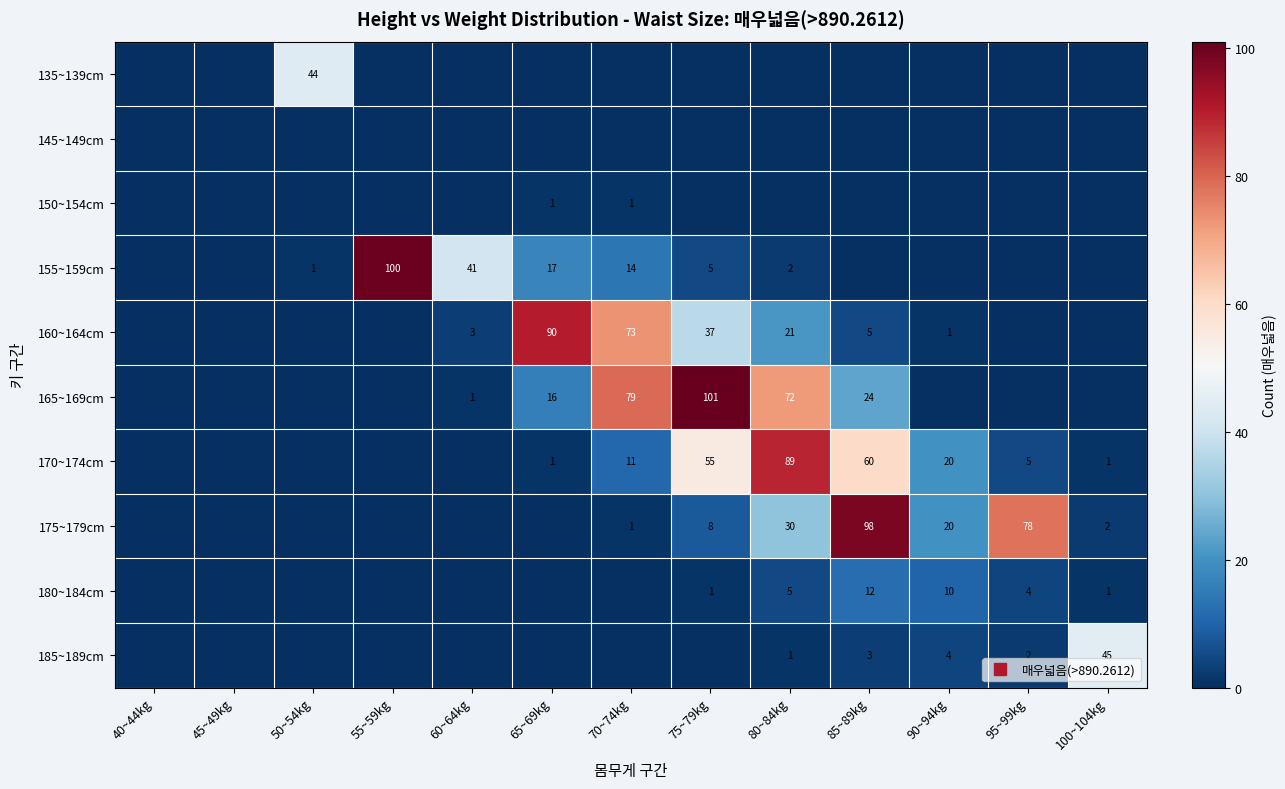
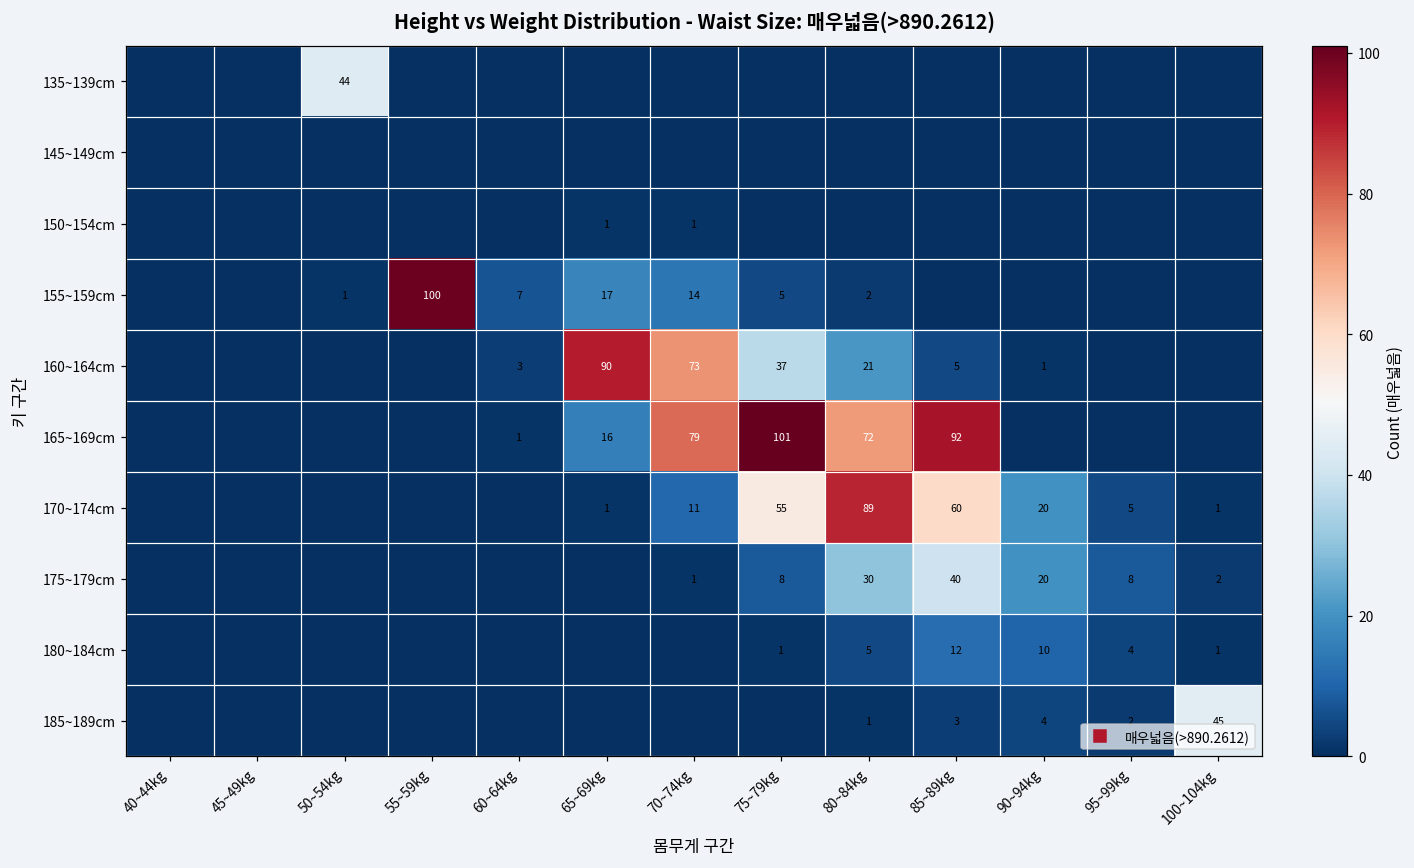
155~159cm, 60~64kg: 41 -> 7
165~169cm, 85~89kg: 24 -> 92
175~179cm, 85~89kg: 98 -> 40
175~179cm, 95~99kg: 78 -> 8
